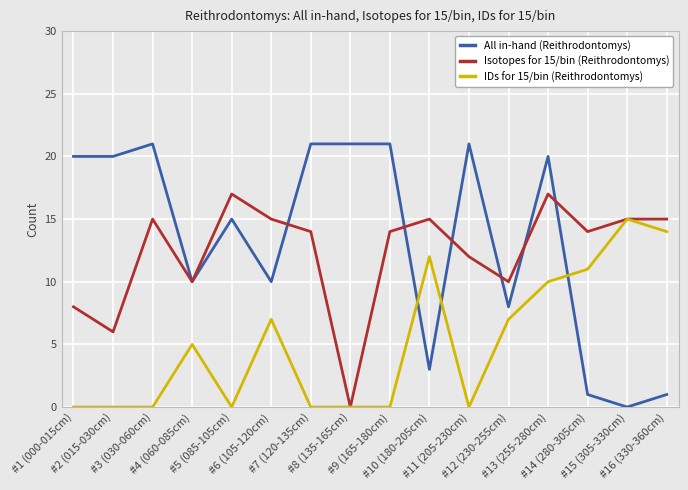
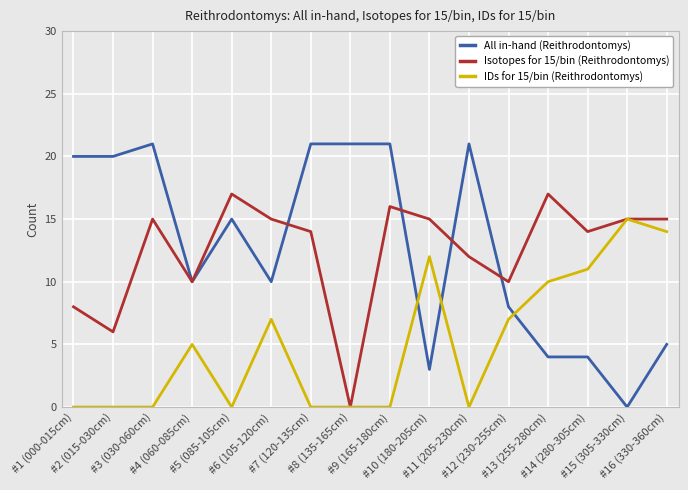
Isotopes for 15/bin (Reithrodontomys), #9 (165-180cm): 14 -> 16
All in-hand (Reithrodontomys), #13 (255-280cm): 20 -> 4
All in-hand (Reithrodontomys), #14 (280-305cm): 1 -> 4
All in-hand (Reithrodontomys), #16 (330-360cm): 1 -> 5
